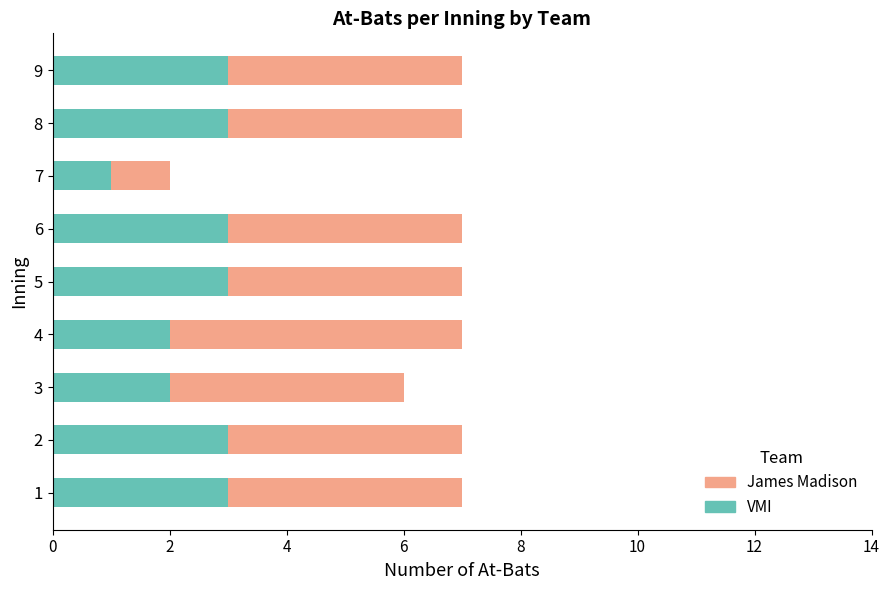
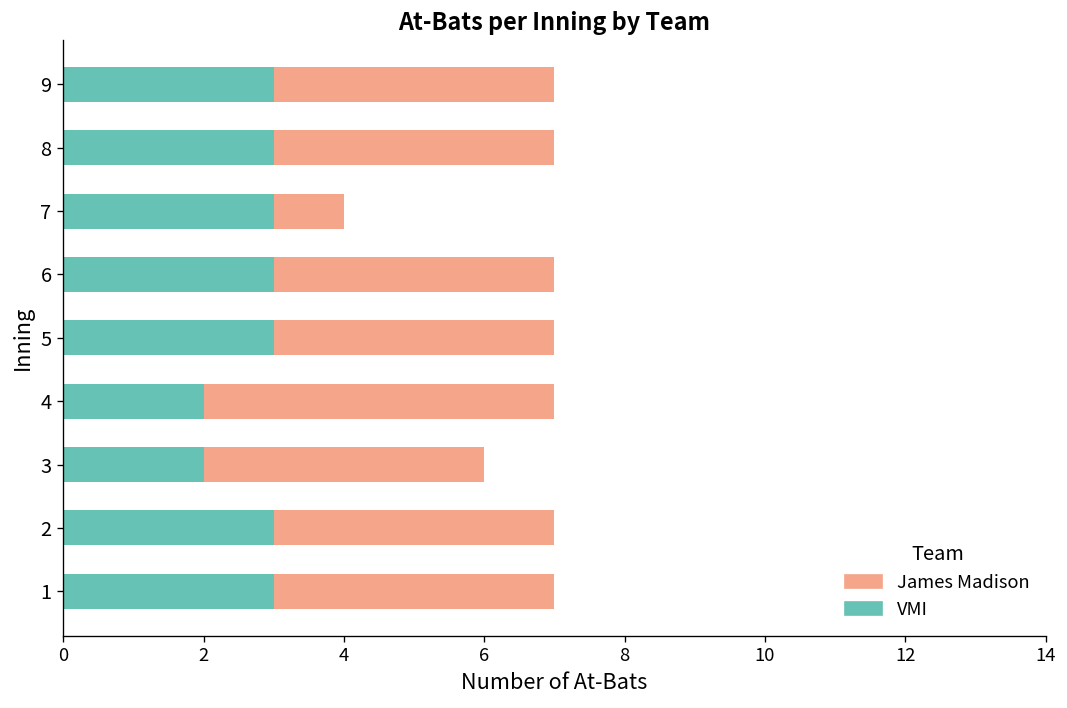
VMI, 7: 1 -> 3
